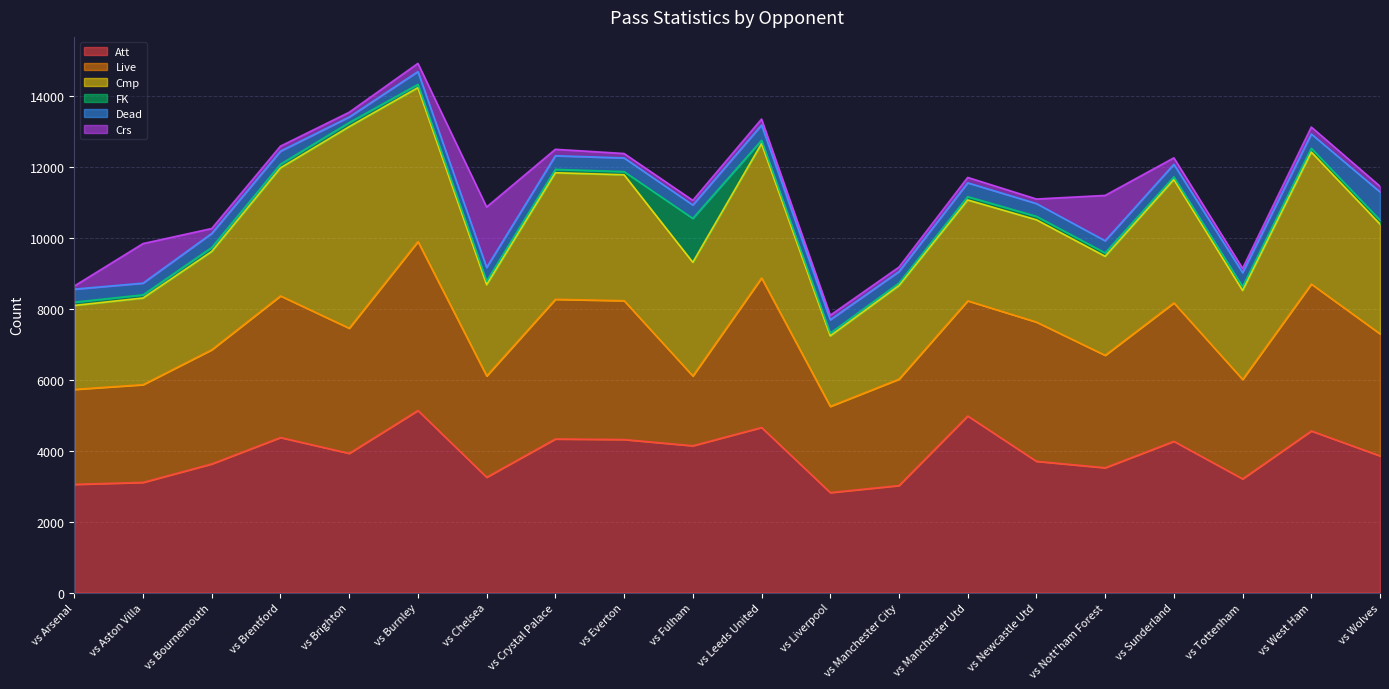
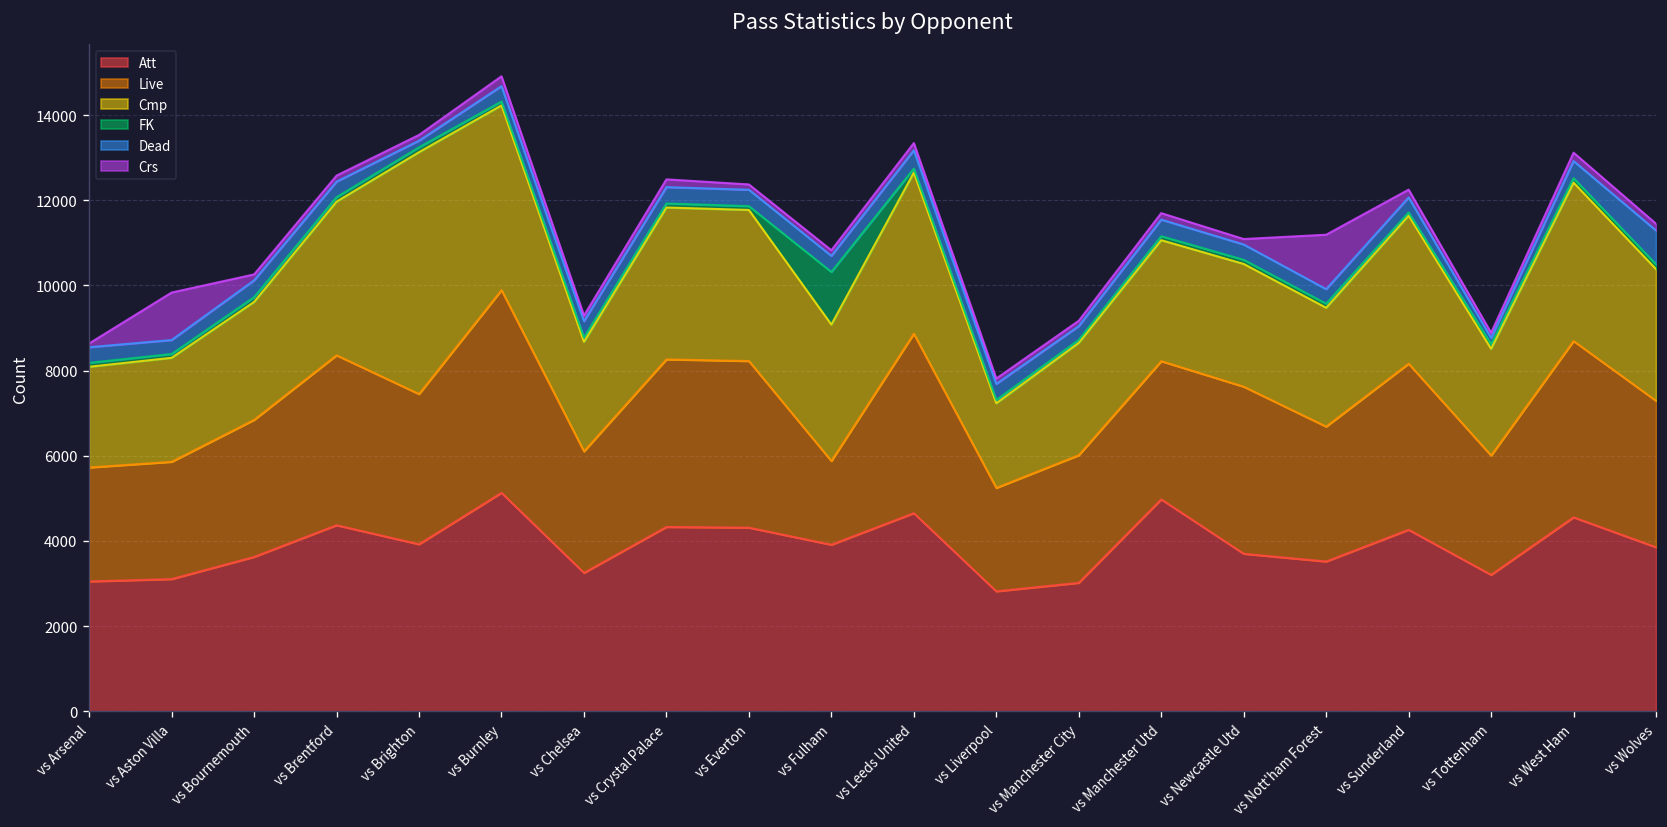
Crs, vs Chelsea: 1700 -> 100
Att, vs Fulham: 4100 -> 3900
Dead, vs Tottenham: 400 -> 100
